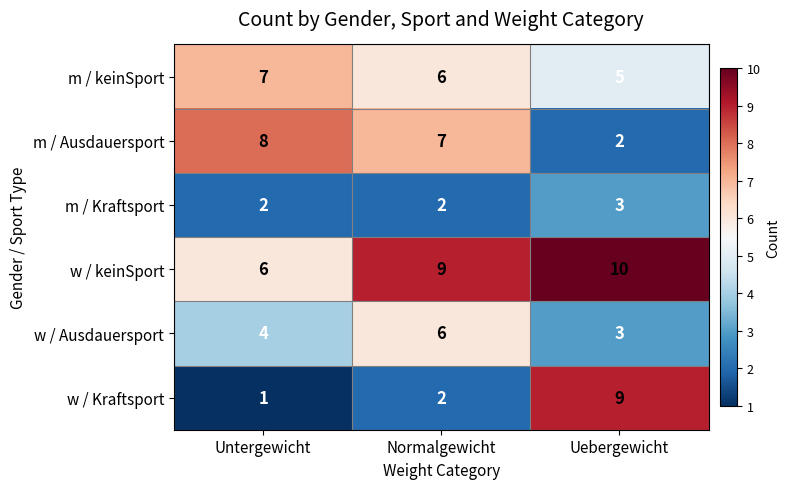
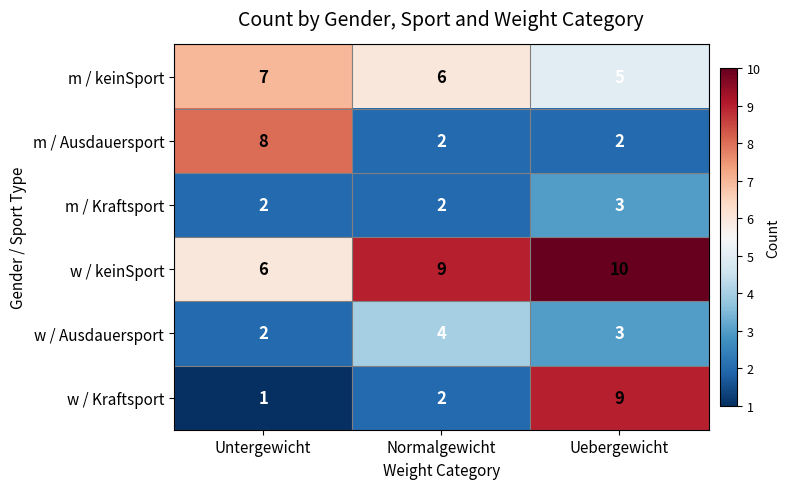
m / Ausdauersport, Normalgewicht: 7 -> 2
w / Ausdauersport, Untergewicht: 4 -> 2
w / Ausdauersport, Normalgewicht: 6 -> 4
